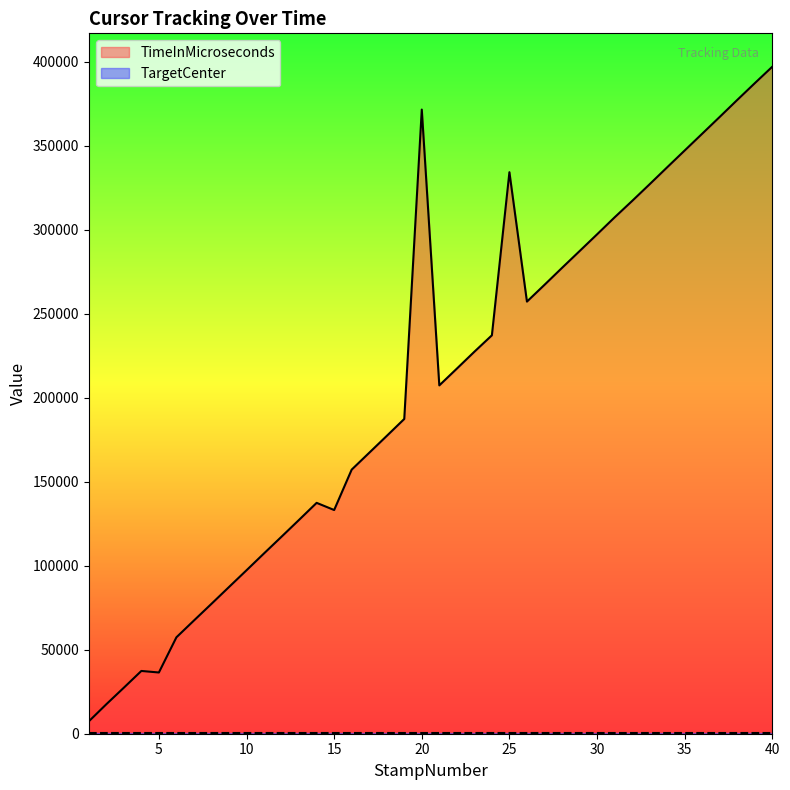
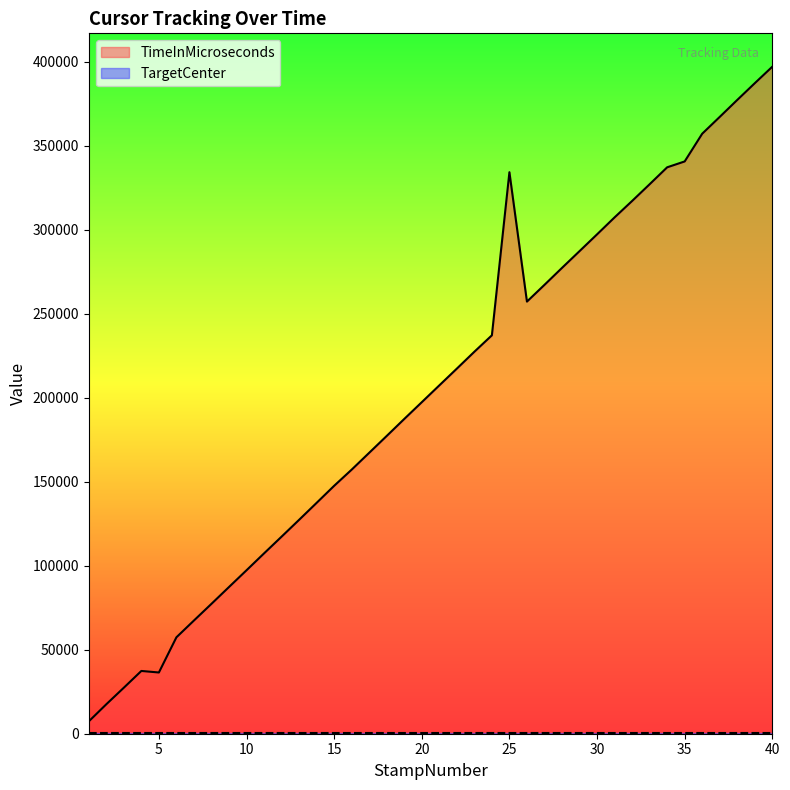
TimeInMicroseconds, 15: 133000 -> 148000
TimeInMicroseconds, 20: 372000 -> 197000
TimeInMicroseconds, 35: 347000 -> 341000
